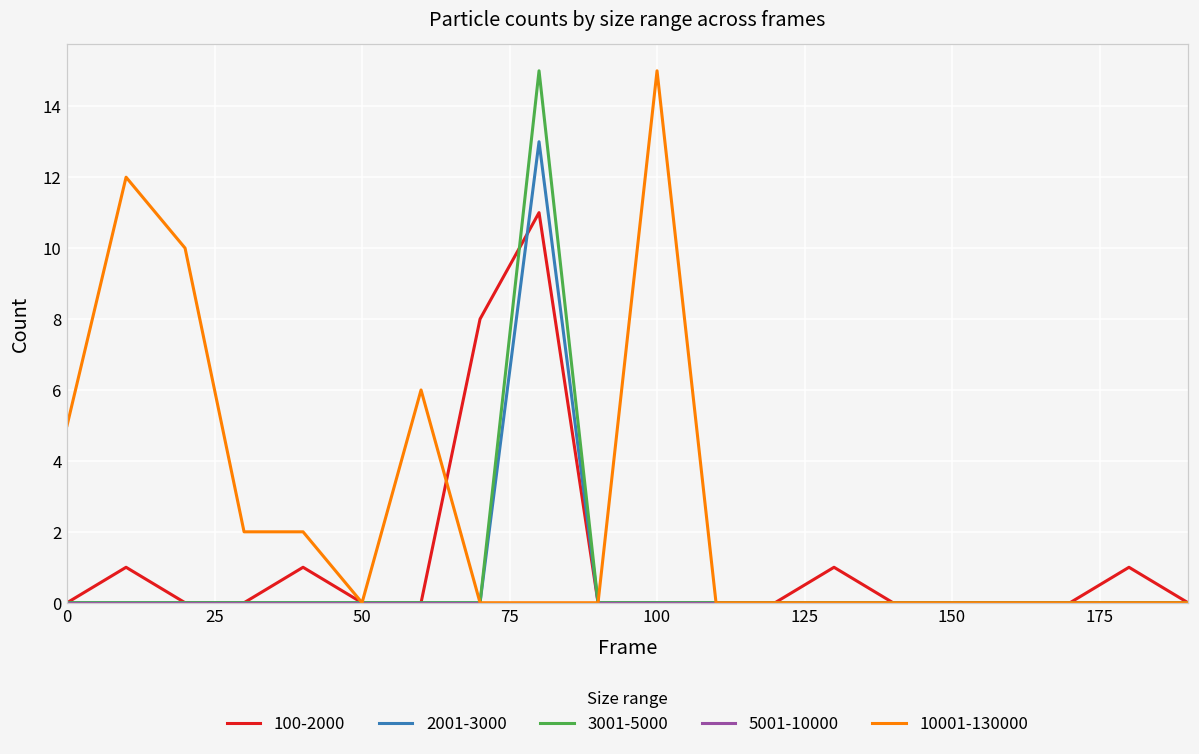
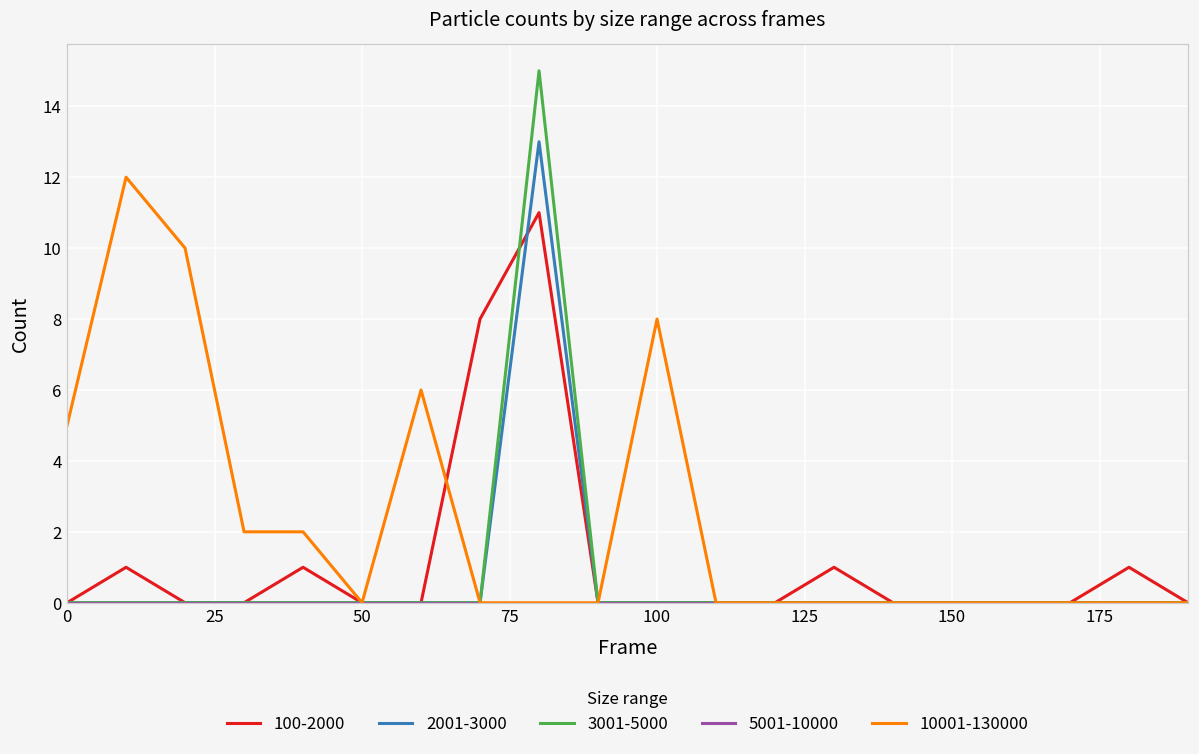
10001-130000, 100: 15 -> 8
